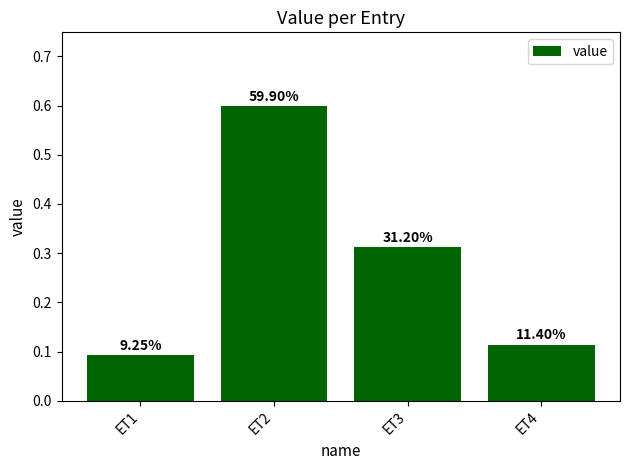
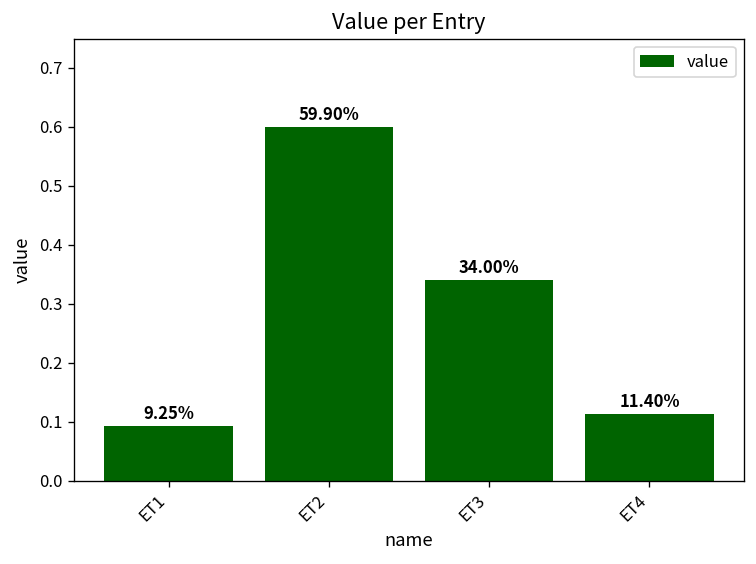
ET3: 31.20% -> 34.00%
